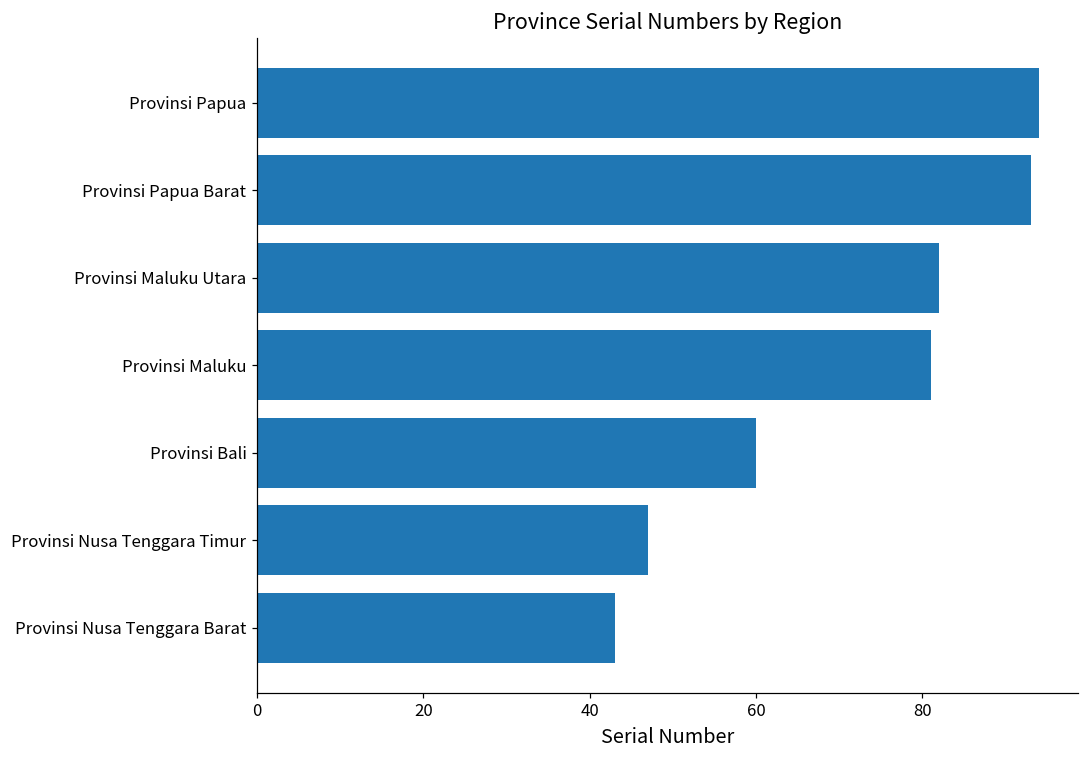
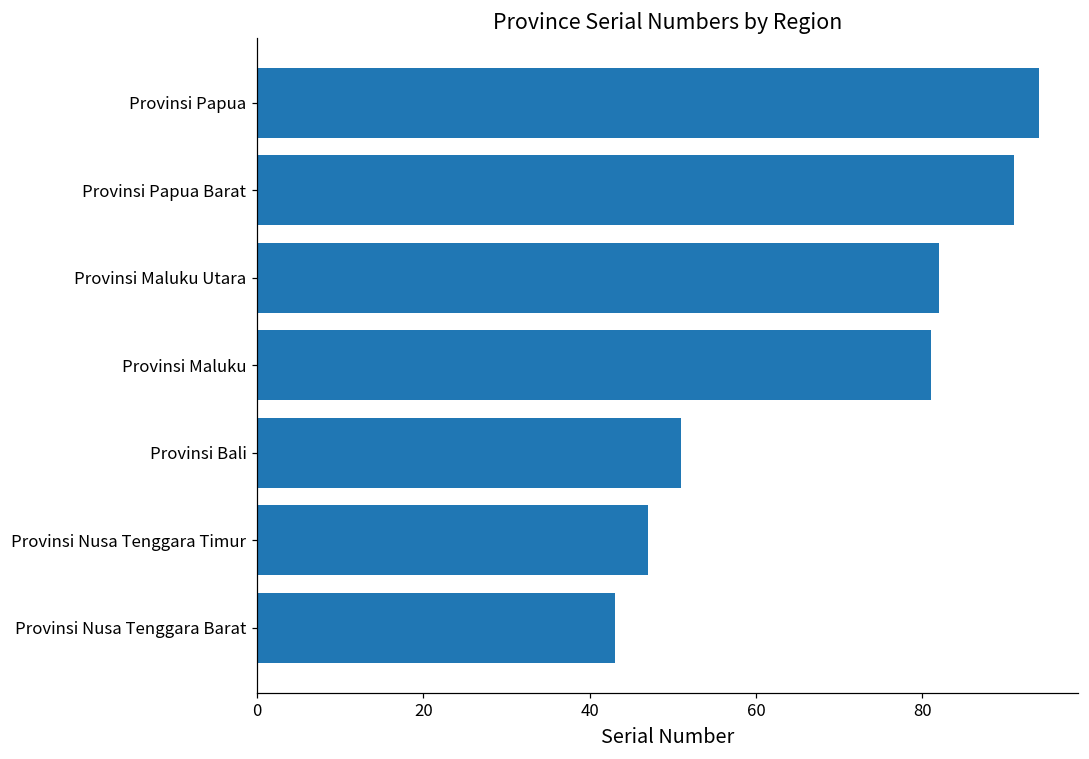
Provinsi Papua Barat: 93 -> 91
Provinsi Bali: 60 -> 51
